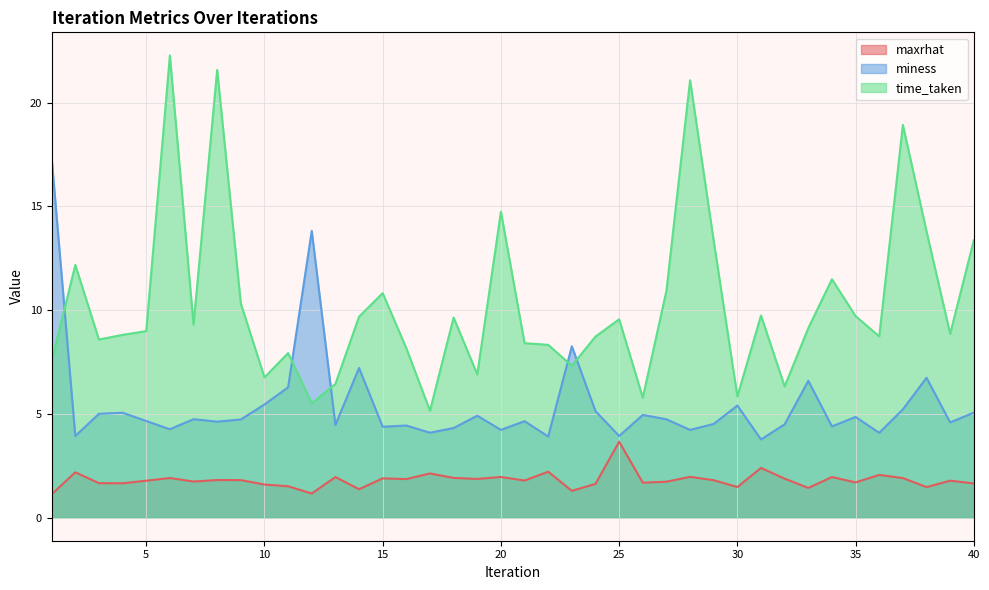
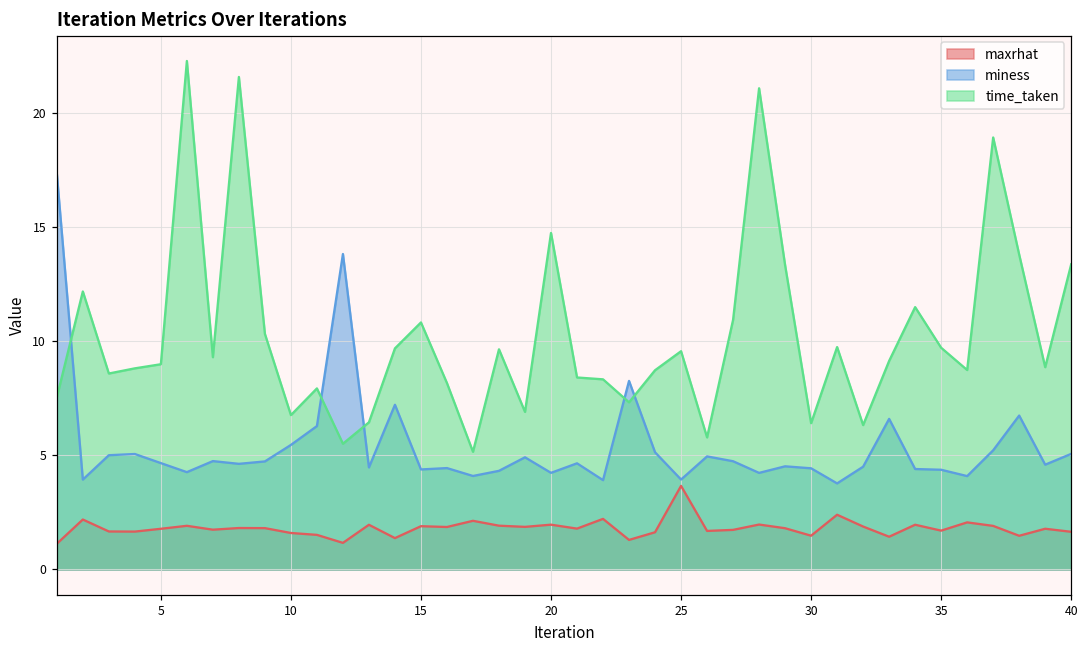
miness, 30: 5.4 -> 4.4
time_taken, 30: 5.8 -> 6.4
miness, 35: 4.9 -> 4.4
